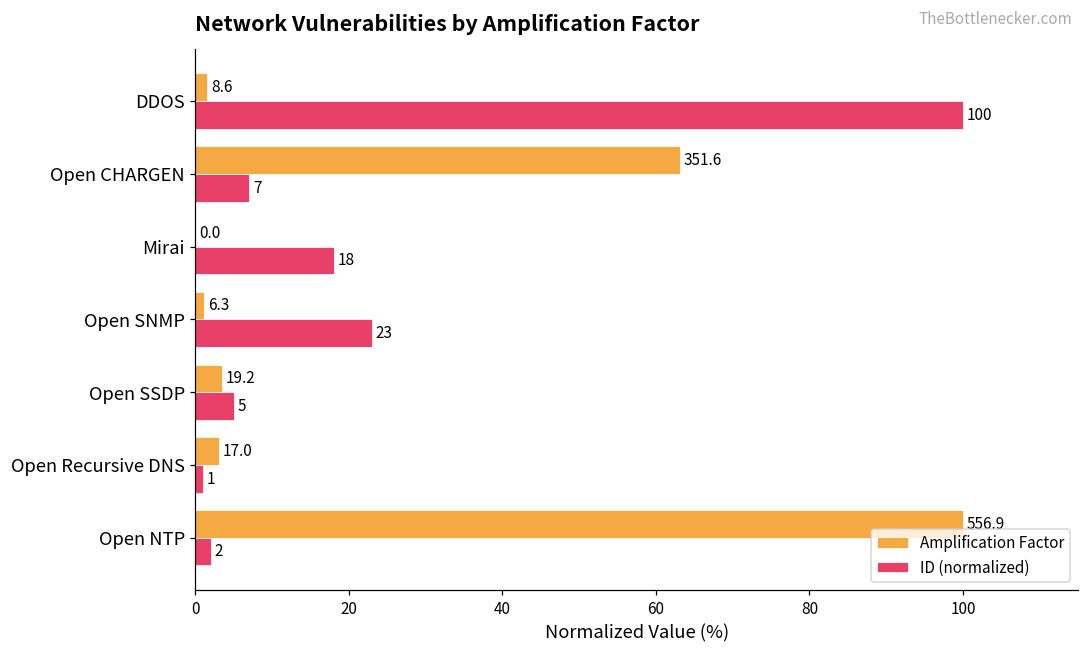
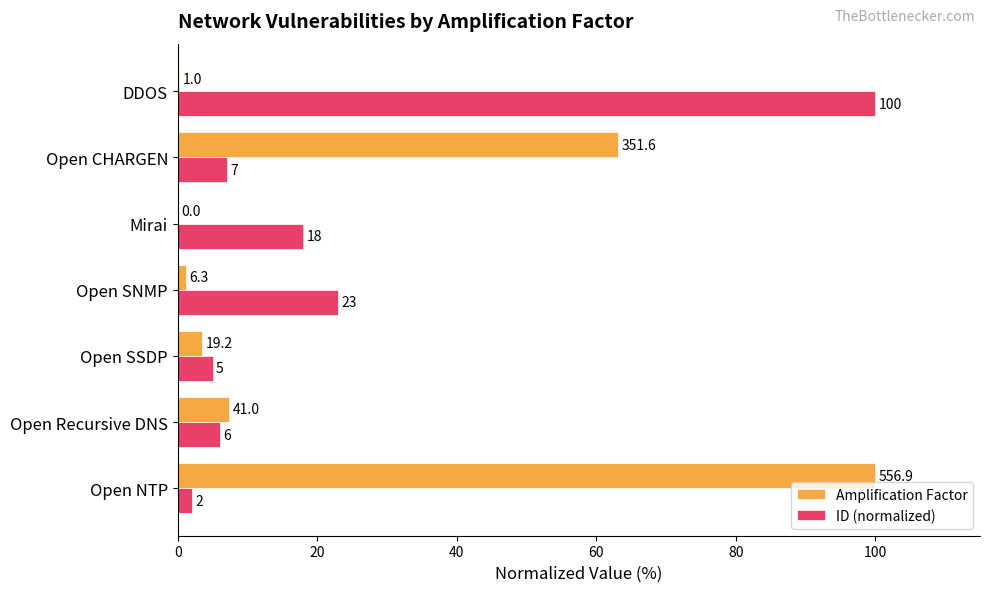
Amplification Factor, DDOS: 8.6 -> 1.0
Amplification Factor, Open Recursive DNS: 17.0 -> 41.0
ID (normalized), Open Recursive DNS: 1 -> 6
